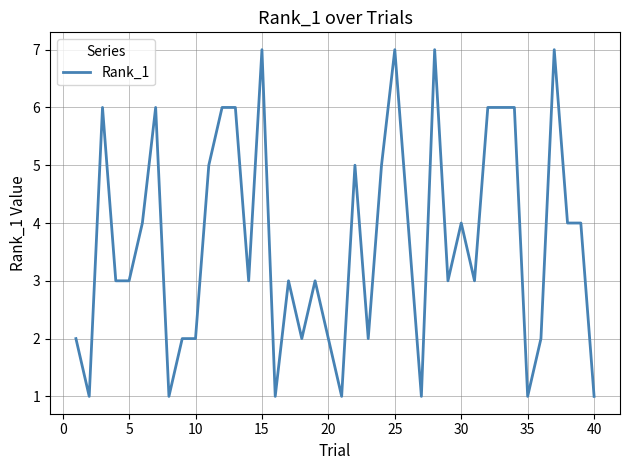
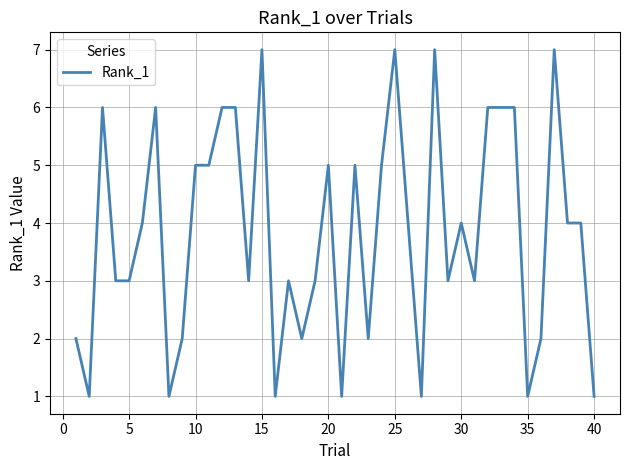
10: 2 -> 5
20: 2 -> 5
